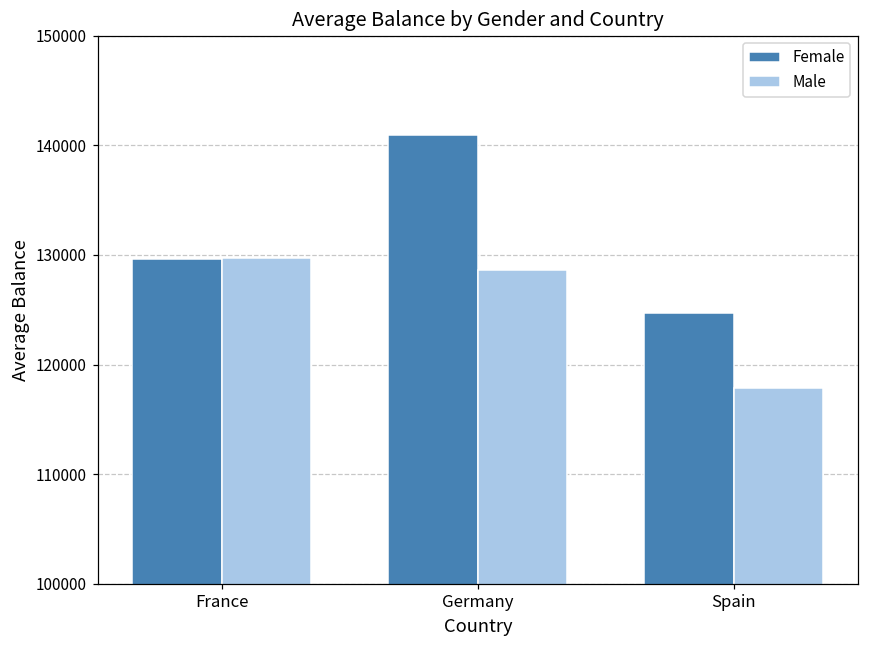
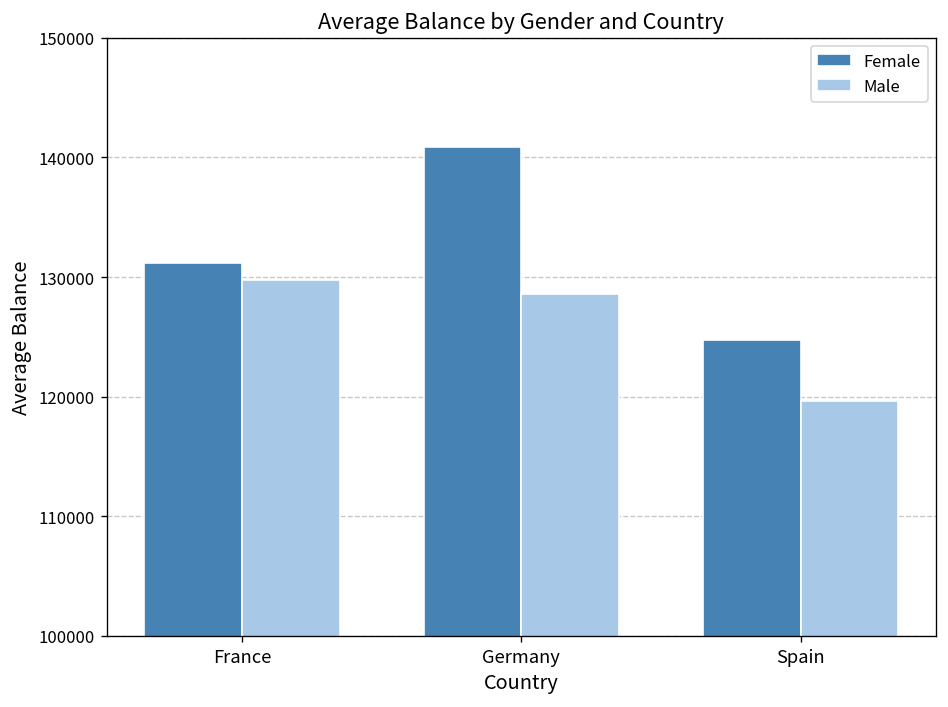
Female, France: 130000 -> 131000
Male, Spain: 118000 -> 120000
